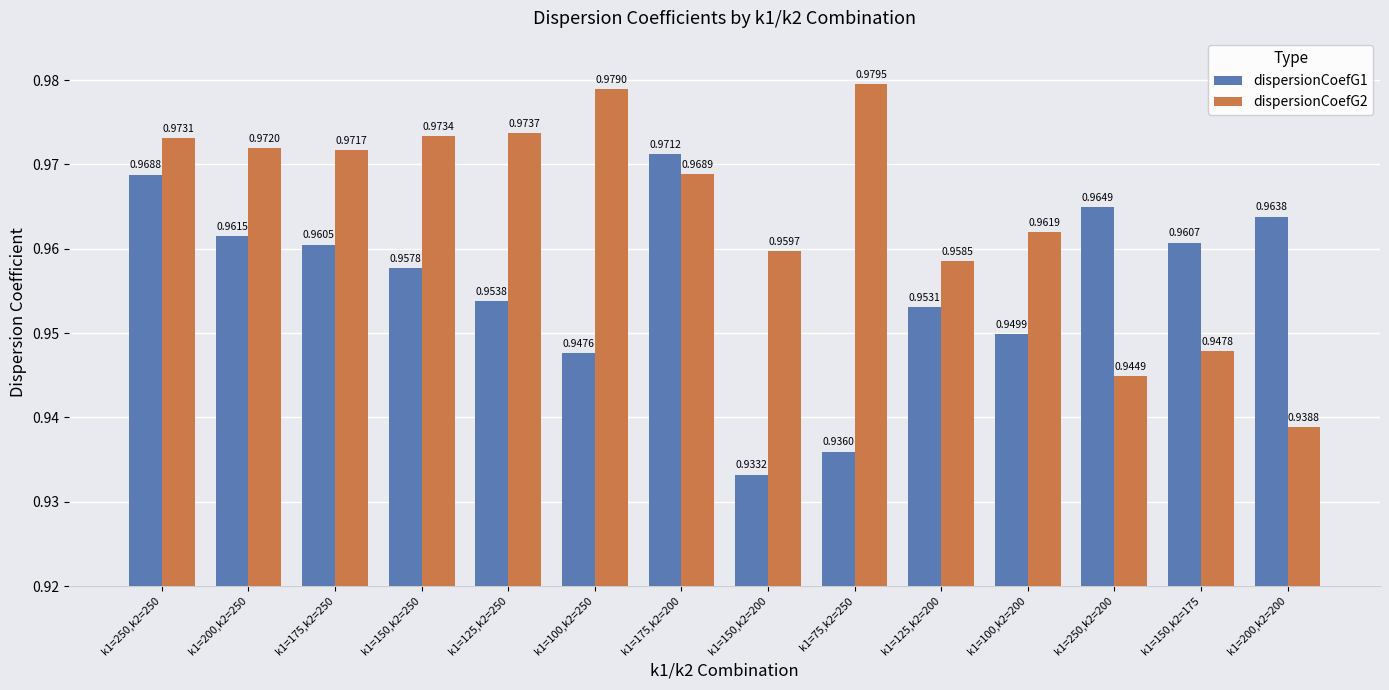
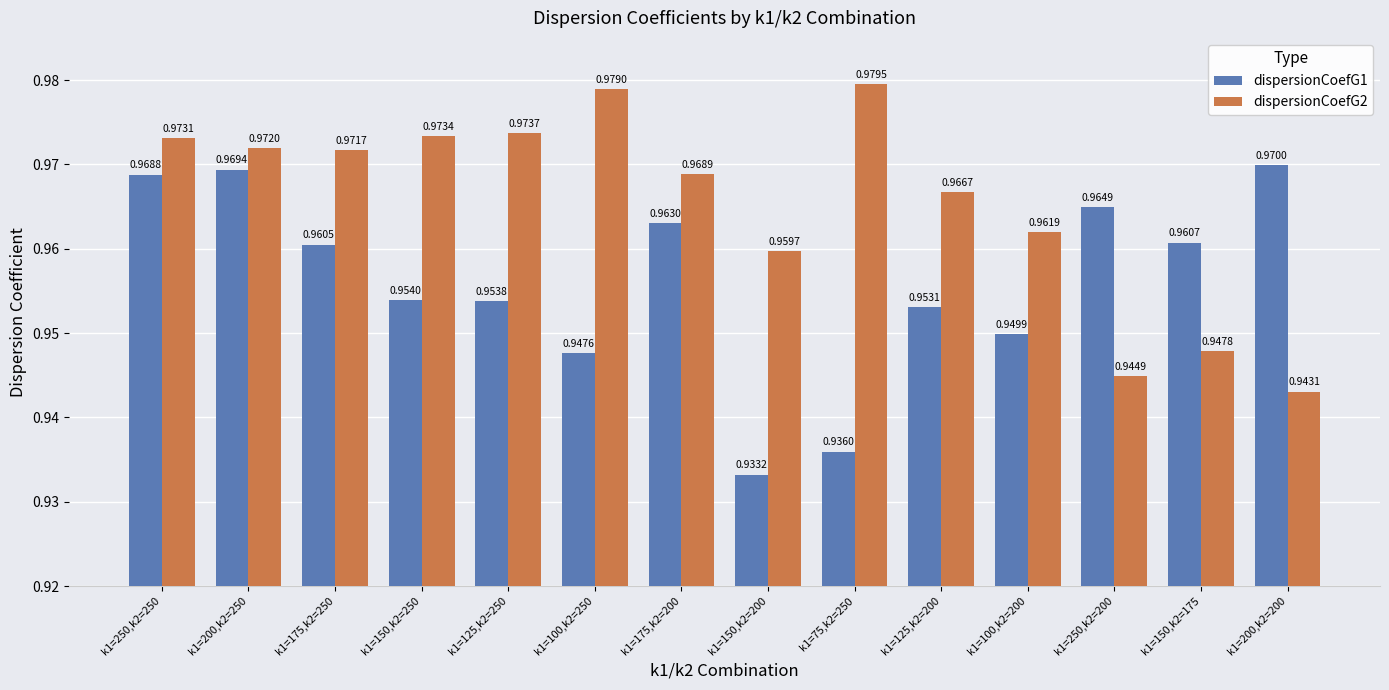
dispersionCoefG1, k1=200,k2=250: 0.9615 -> 0.9694
dispersionCoefG1, k1=150,k2=250: 0.9578 -> 0.9540
dispersionCoefG1, k1=175,k2=200: 0.9712 -> 0.9630
dispersionCoefG2, k1=125,k2=200: 0.9585 -> 0.9667
dispersionCoefG1, k1=200,k2=200: 0.9638 -> 0.9700
dispersionCoefG2, k1=200,k2=200: 0.9388 -> 0.9431
